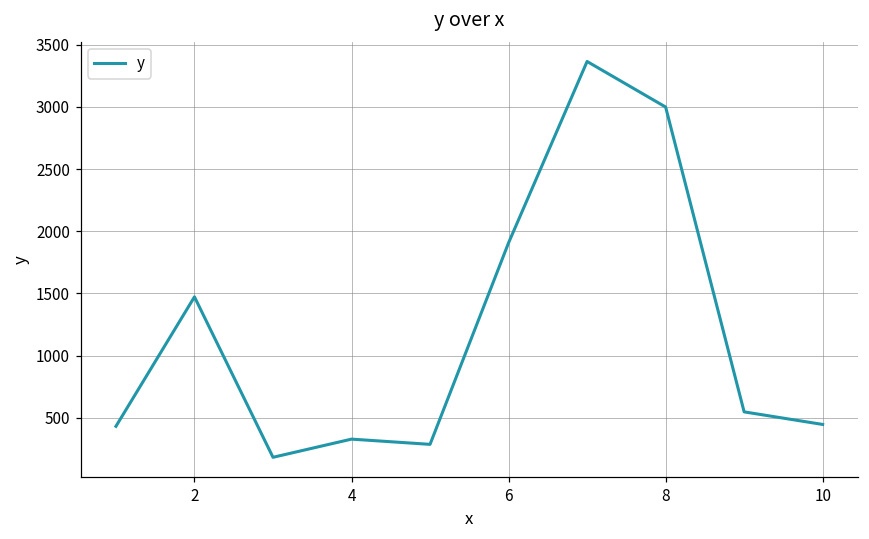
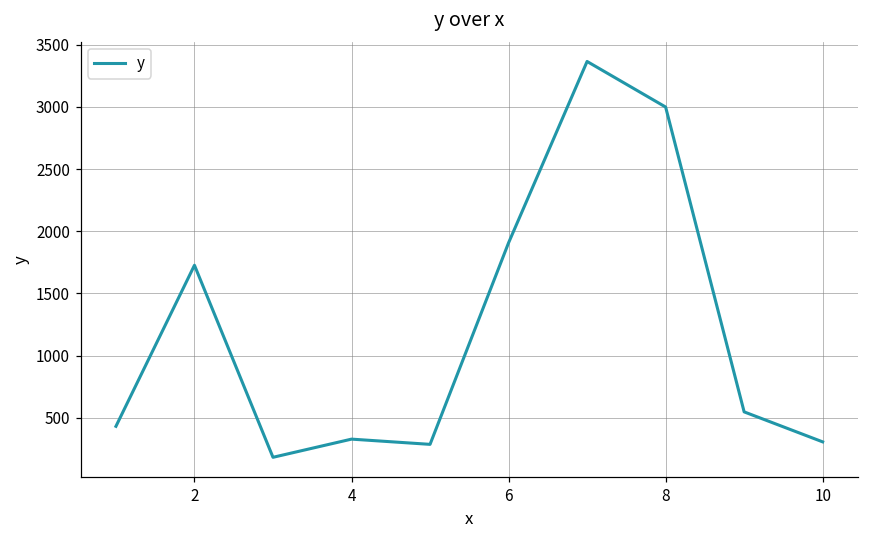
2: 1470 -> 1730
10: 450 -> 310
